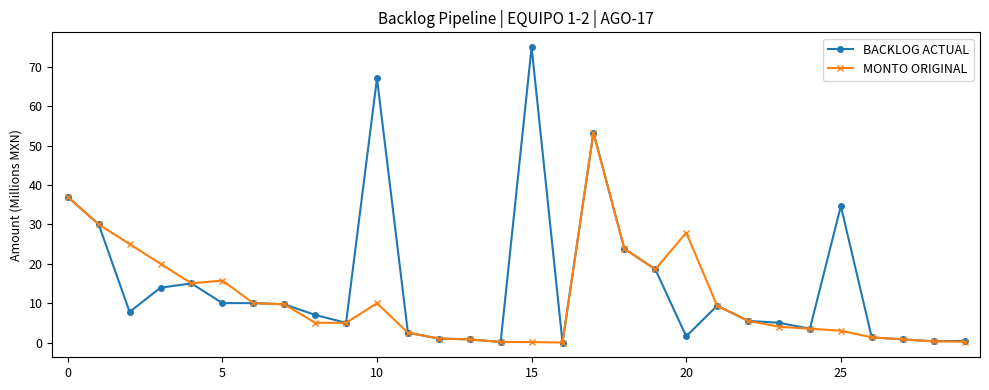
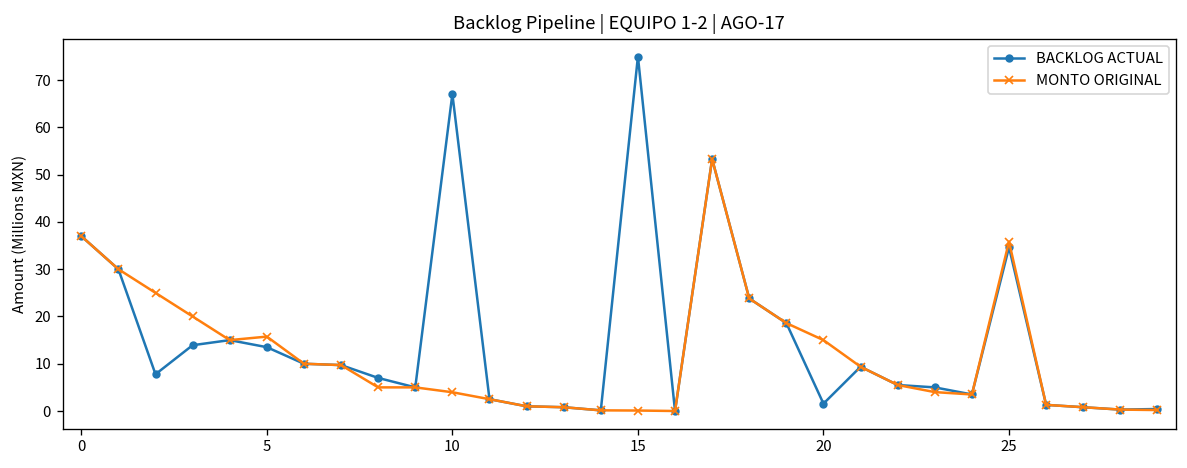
BACKLOG ACTUAL, 5: 10 -> 14
MONTO ORIGINAL, 10: 10 -> 4
MONTO ORIGINAL, 20: 28 -> 15
MONTO ORIGINAL, 25: 3 -> 36
